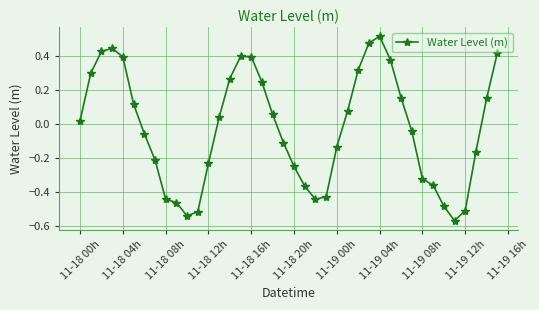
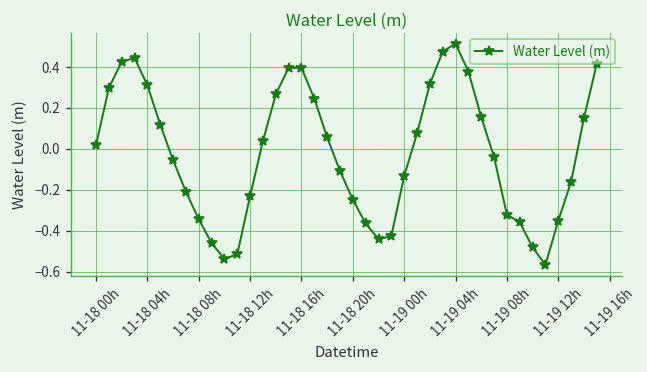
11-18 04h: 0.39 -> 0.31
11-18 08h: -0.44 -> -0.34
11-19 12h: -0.51 -> -0.35
